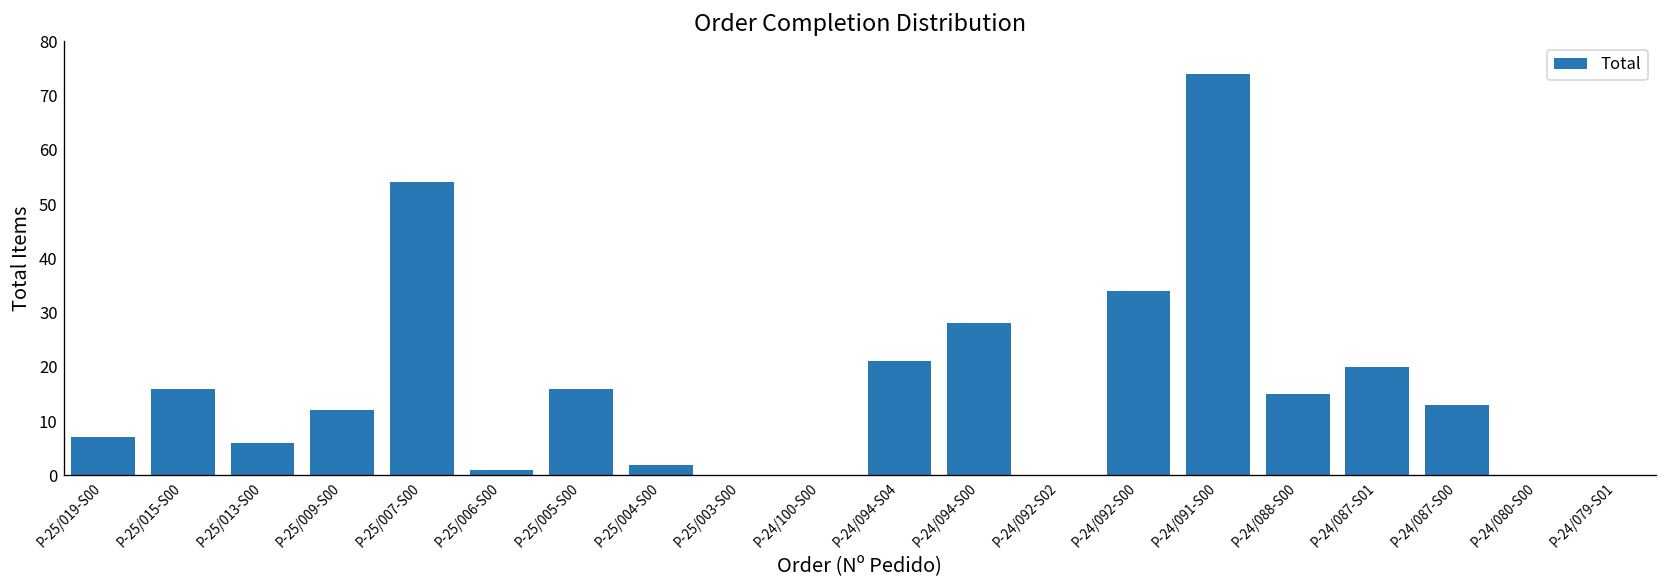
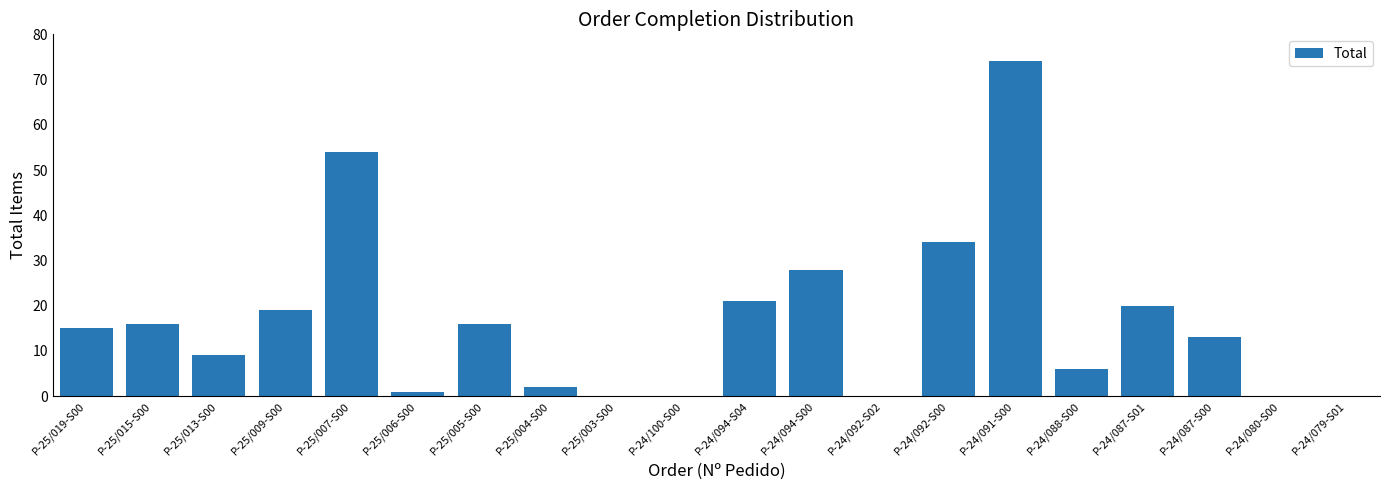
P-25/019-S00: 7 -> 15
P-25/013-S00: 6 -> 9
P-25/009-S00: 12 -> 19
P-24/088-S00: 15 -> 6
